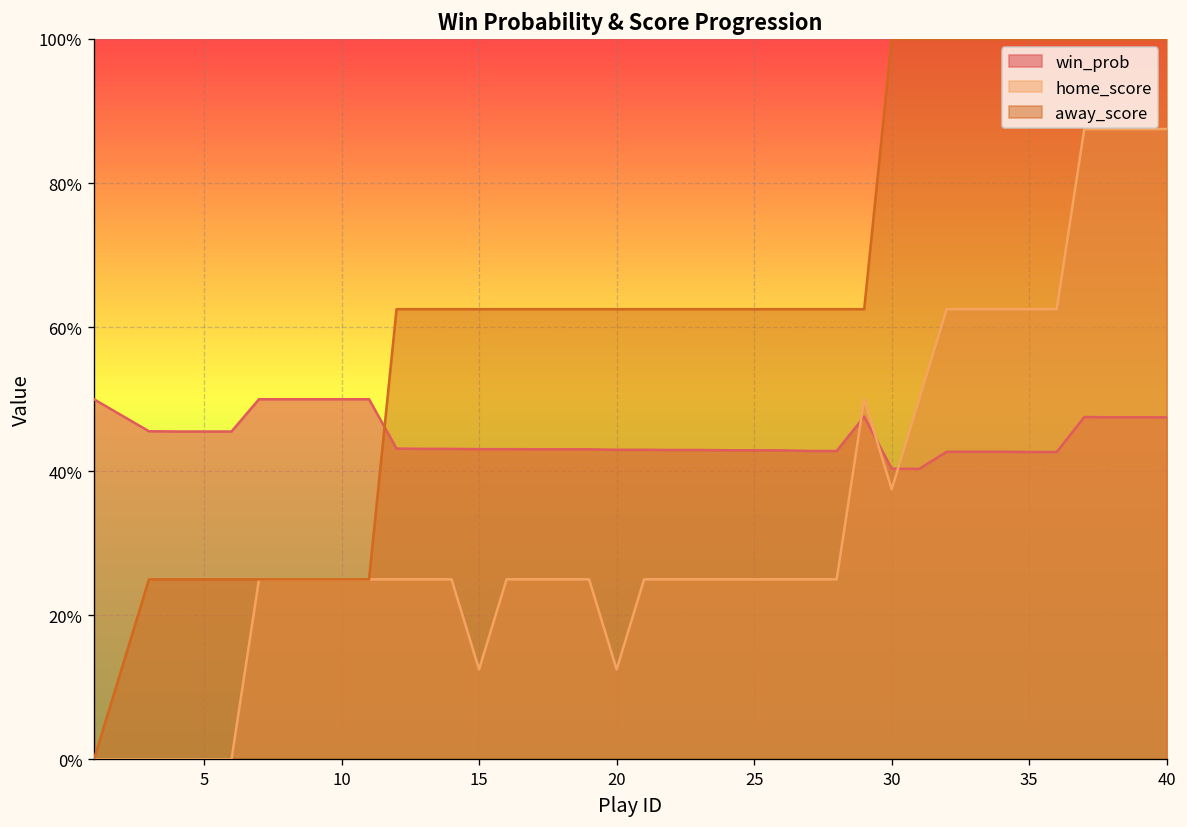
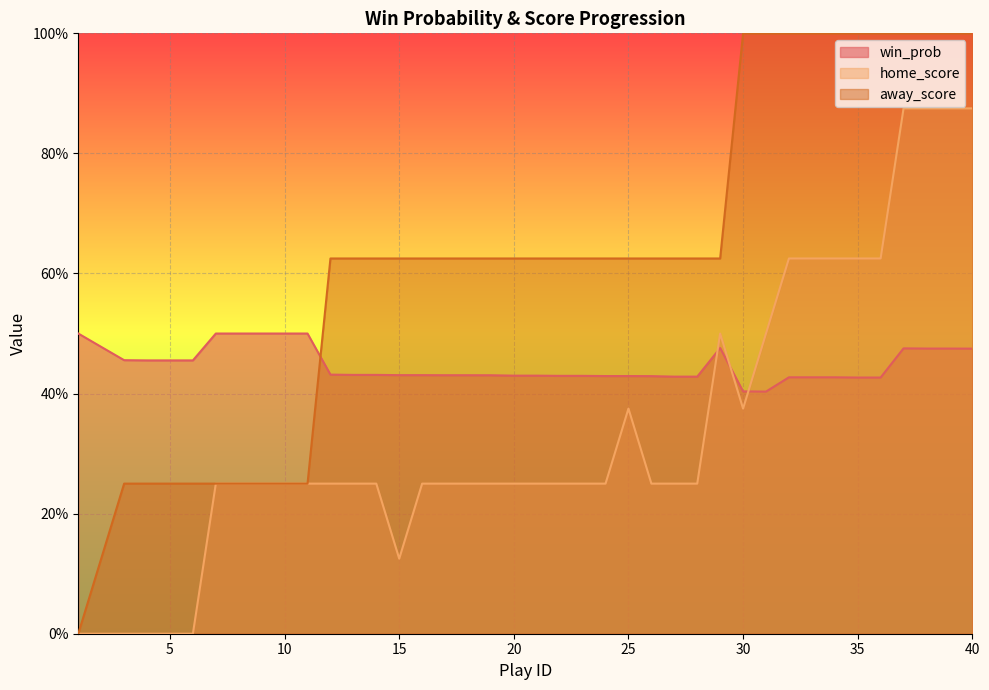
home_score, 20: 13% -> 25%
home_score, 25: 25% -> 38%
